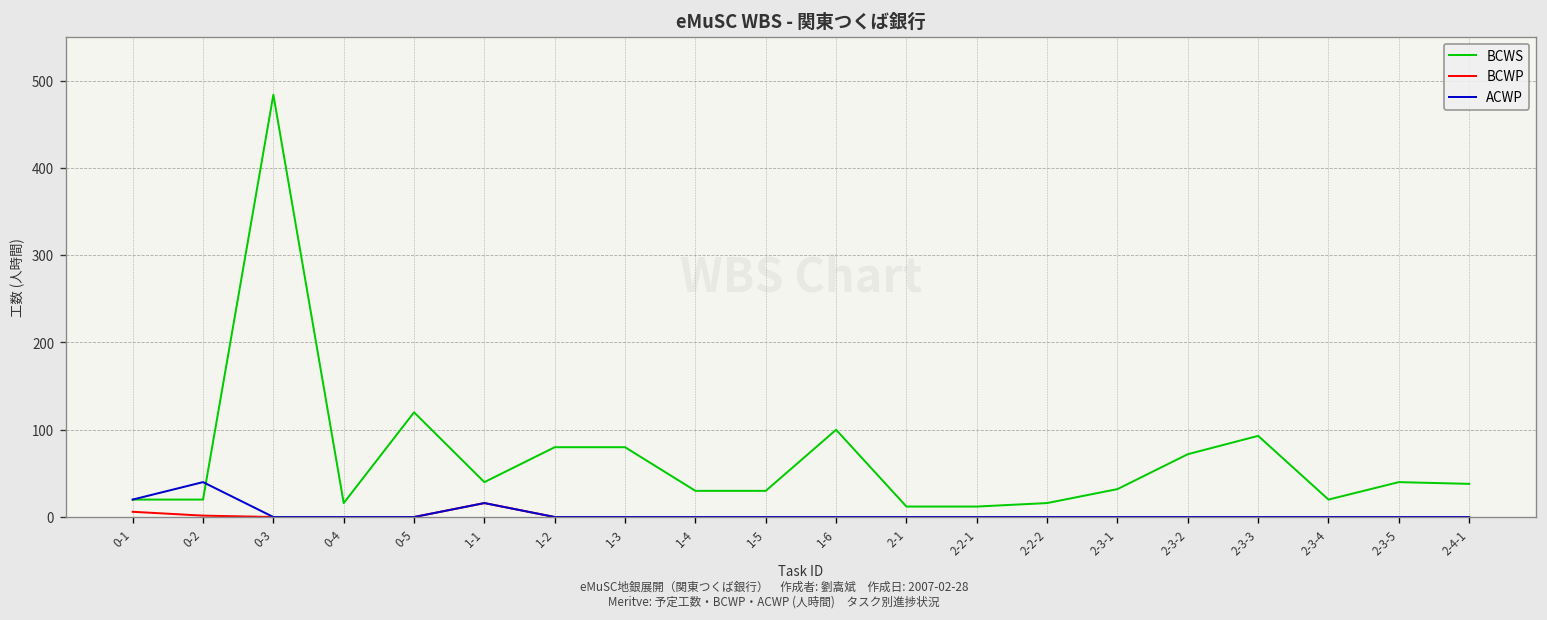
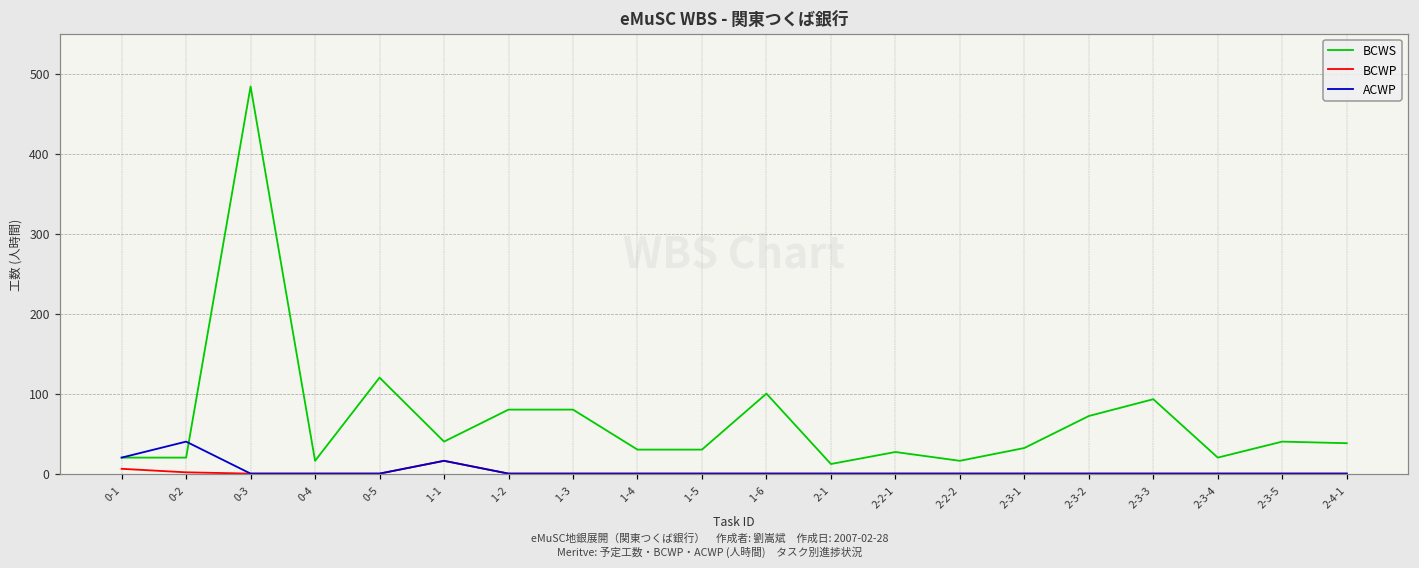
BCWS, 2-2-1: 10 -> 30
